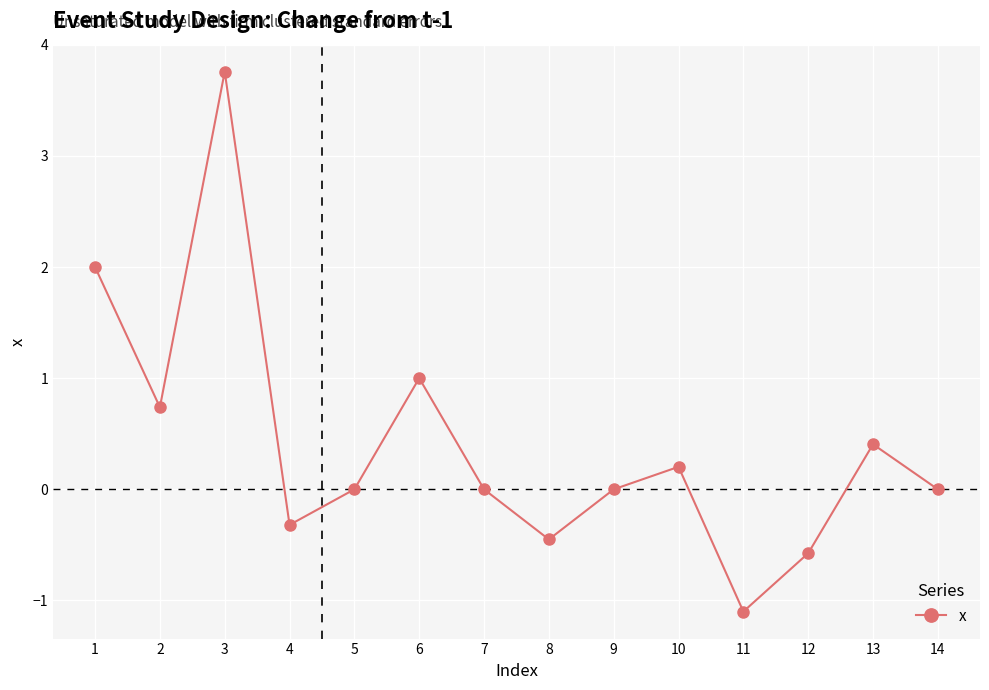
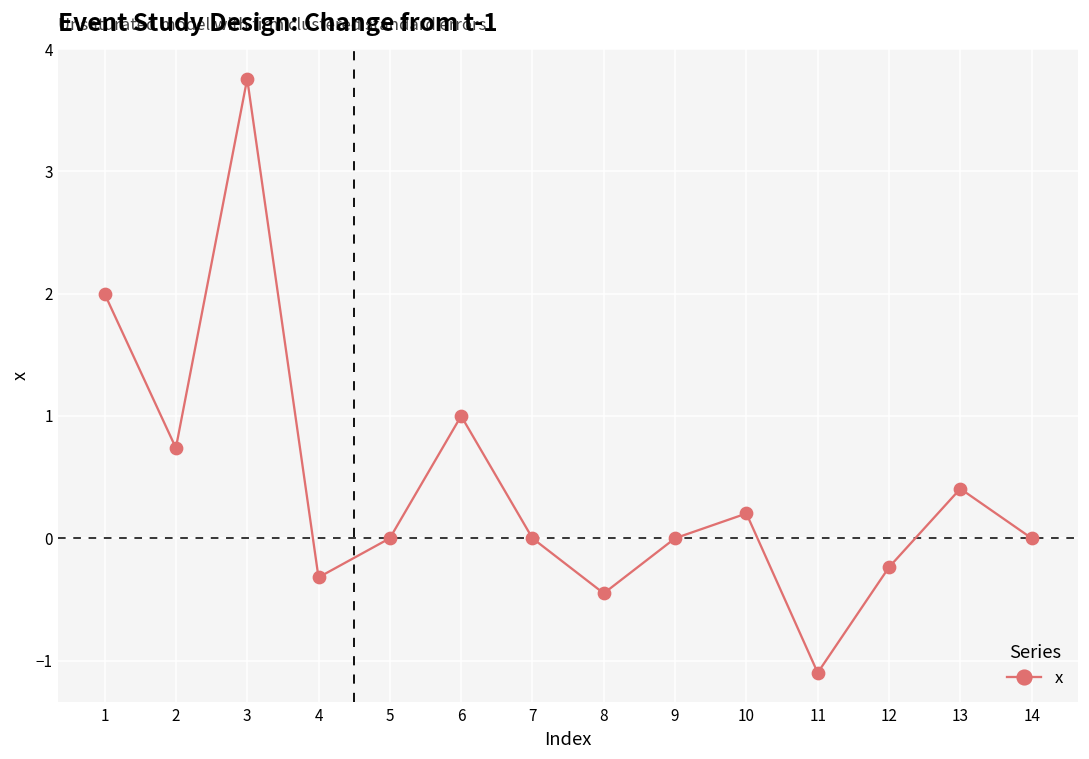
12: -0.58 -> -0.24
